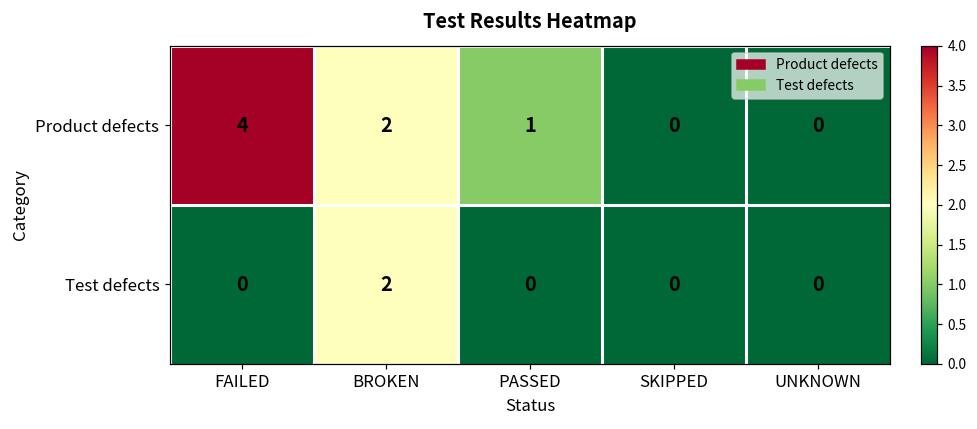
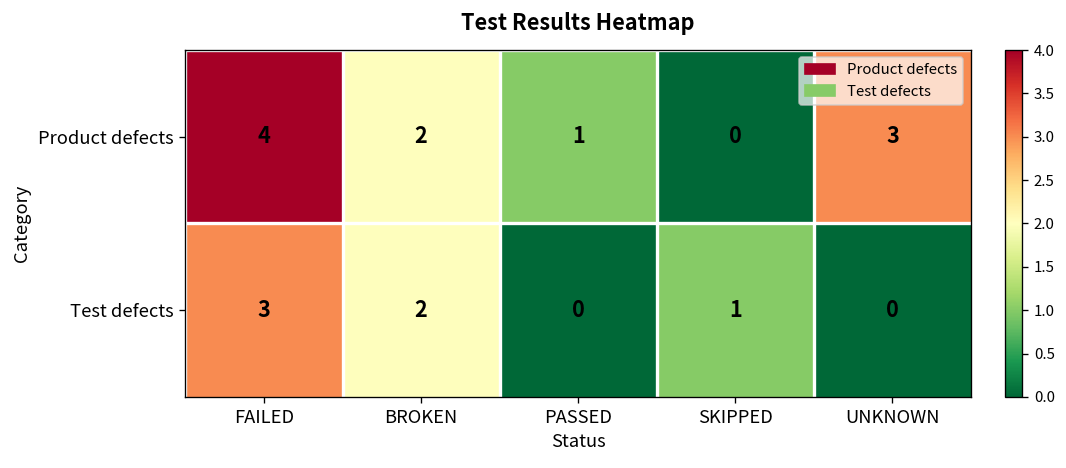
Product defects, UNKNOWN: 0 -> 3
Test defects, FAILED: 0 -> 3
Test defects, SKIPPED: 0 -> 1
